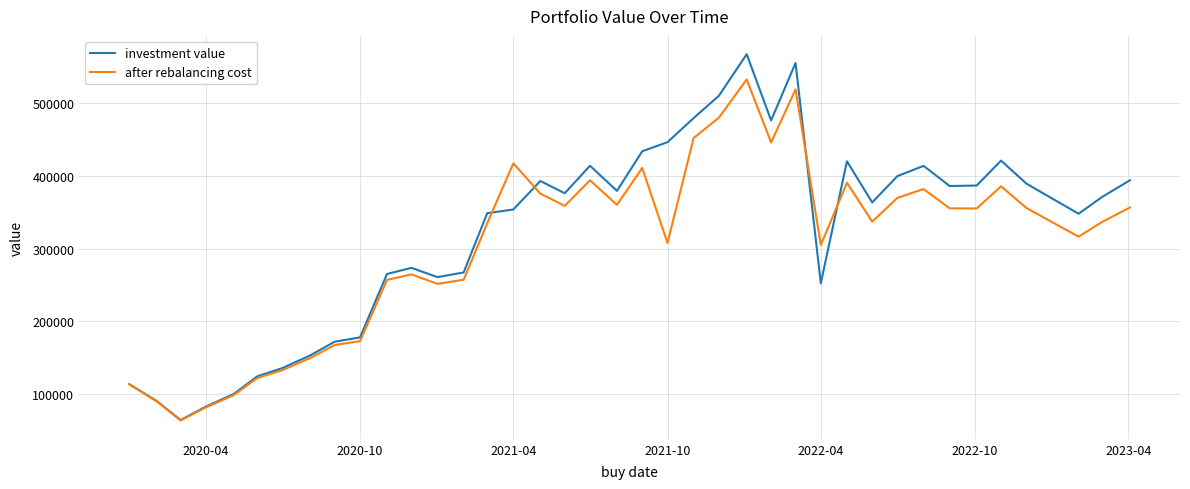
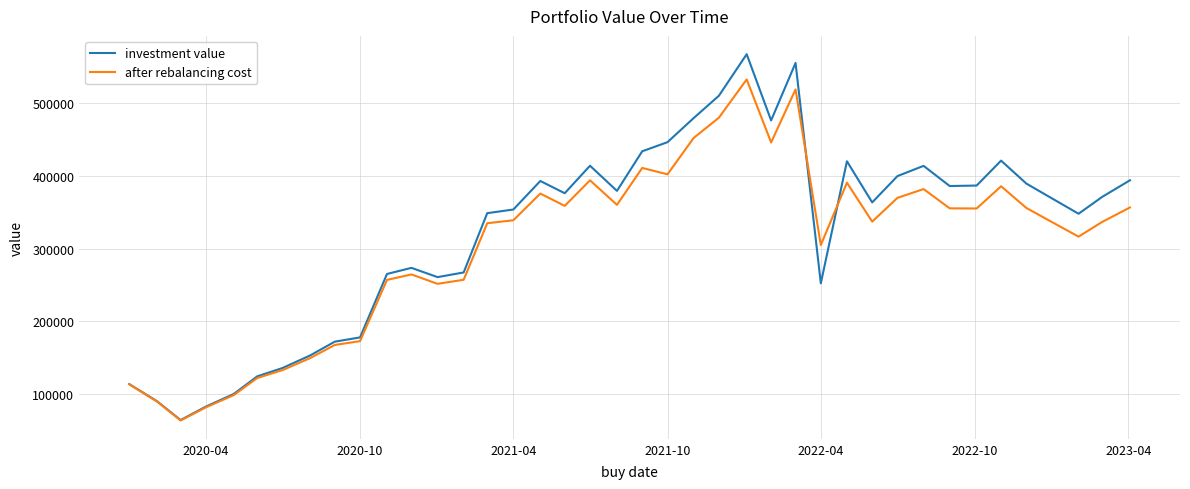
after rebalancing cost, 2021-04: 420000 -> 340000
after rebalancing cost, 2021-10: 310000 -> 400000
